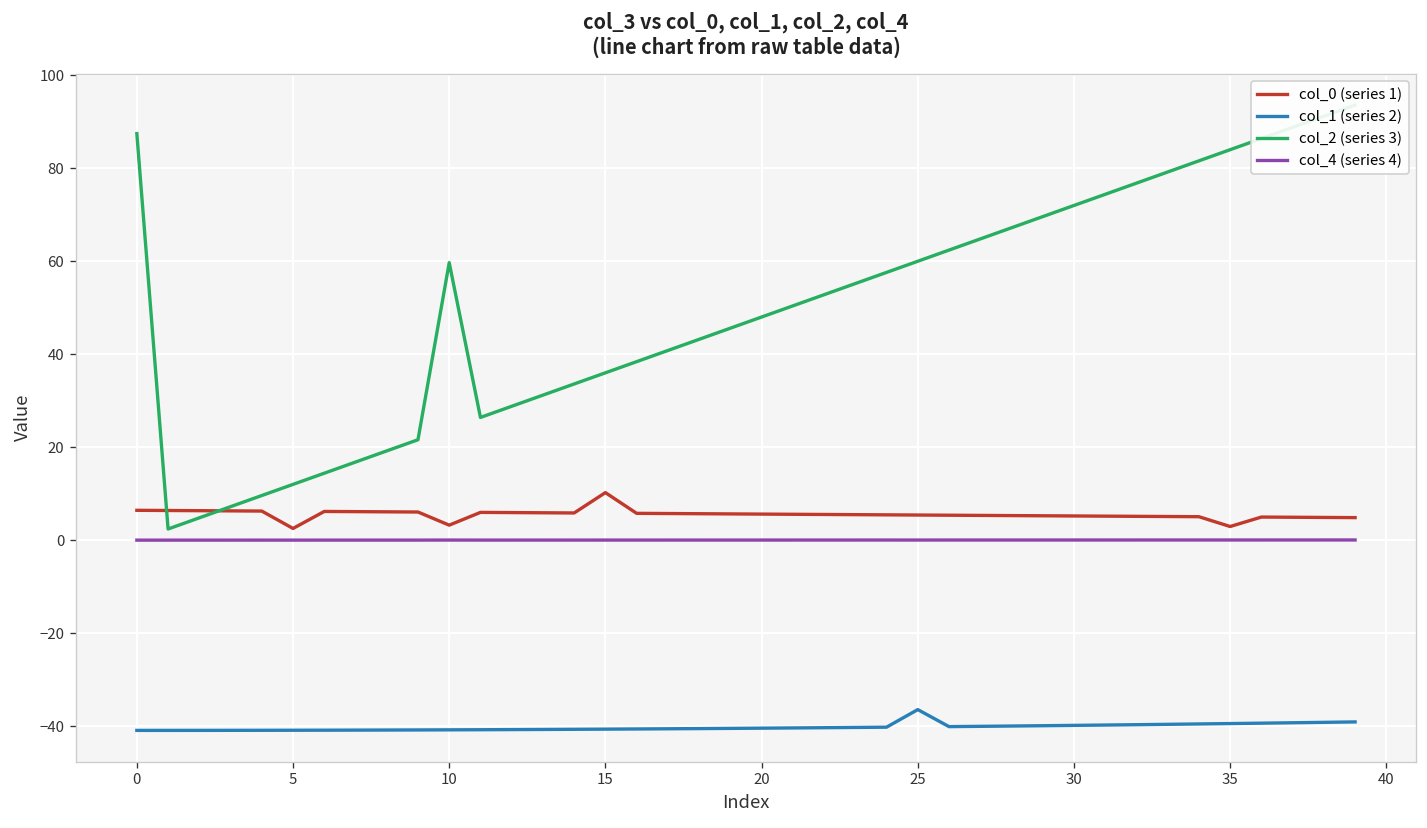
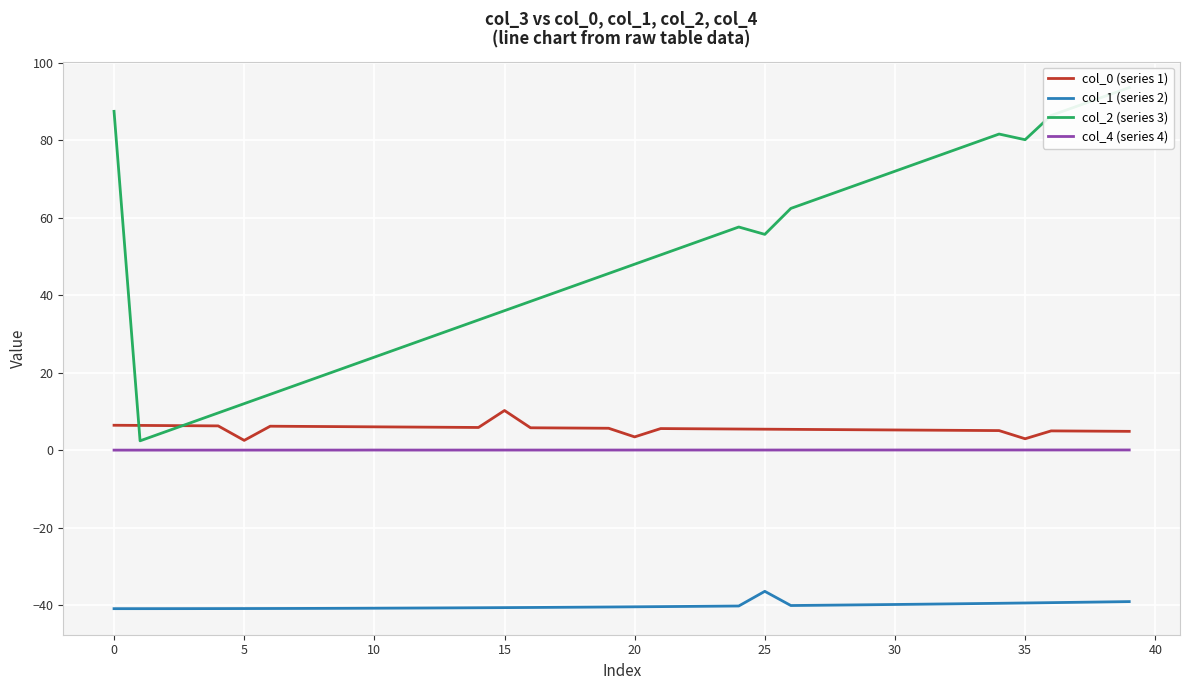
col_0 (series 1), 10: 3 -> 6
col_2 (series 3), 10: 60 -> 24
col_0 (series 1), 20: 6 -> 3
col_2 (series 3), 25: 60 -> 56
col_2 (series 3), 35: 84 -> 80
